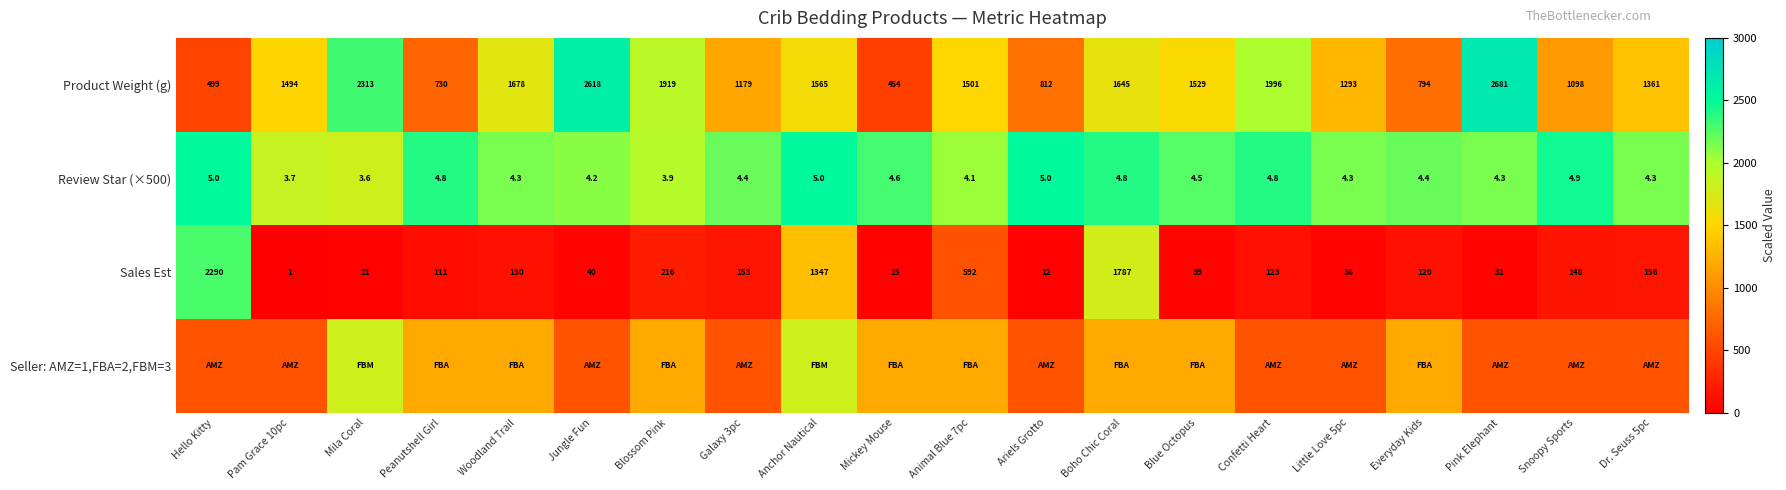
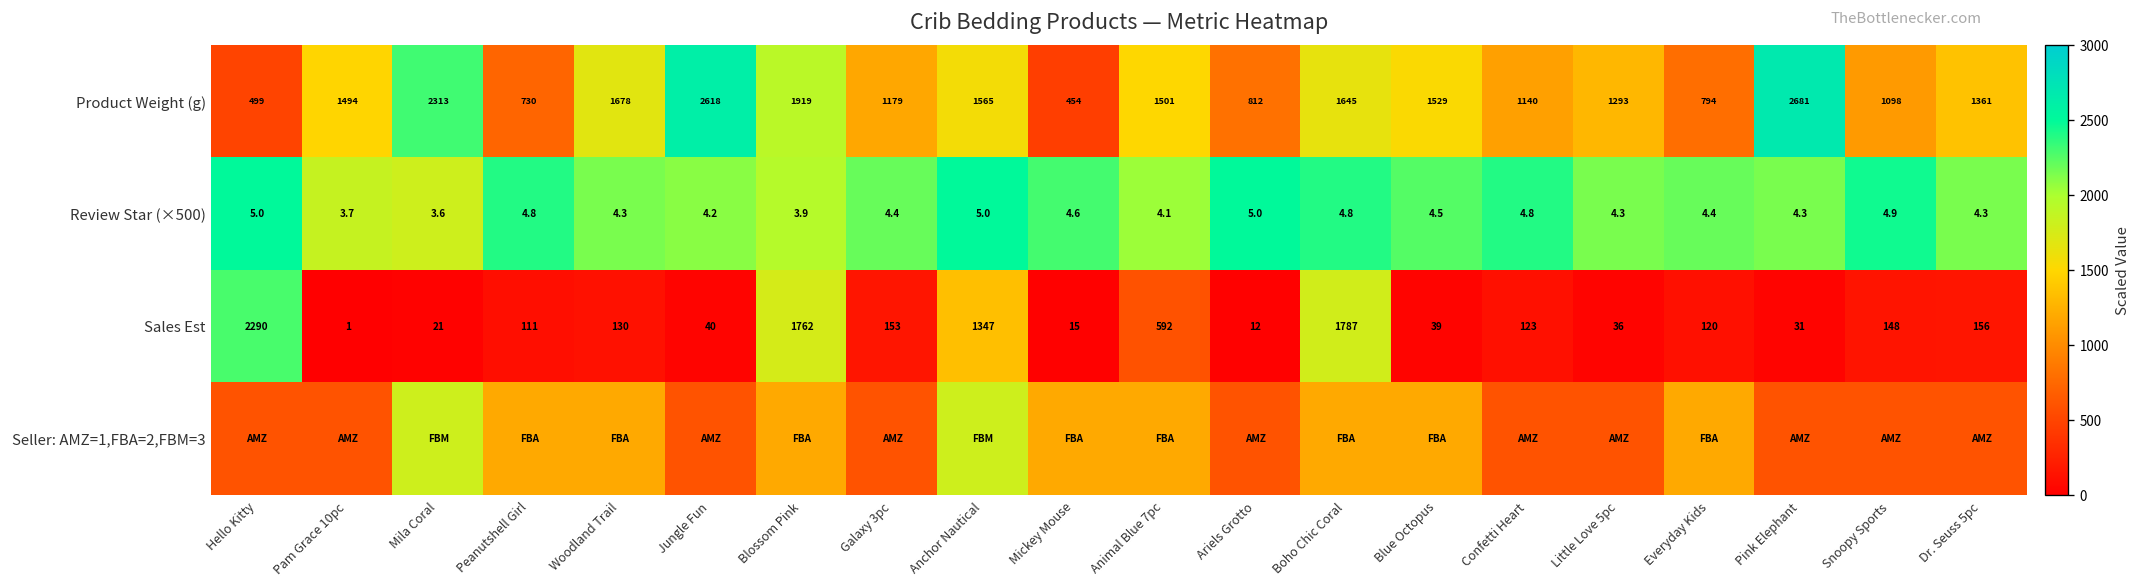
Product Weight (g), Confetti Heart: 1996 -> 1140
Sales Est, Blossom Pink: 216 -> 1762
